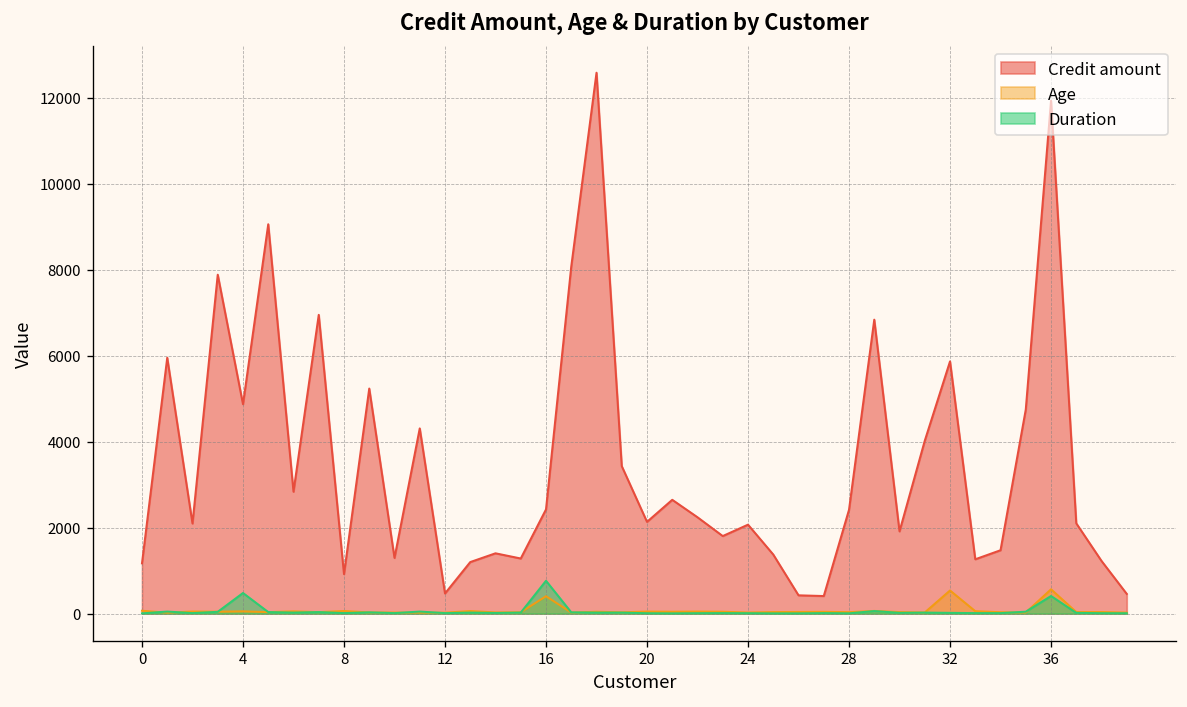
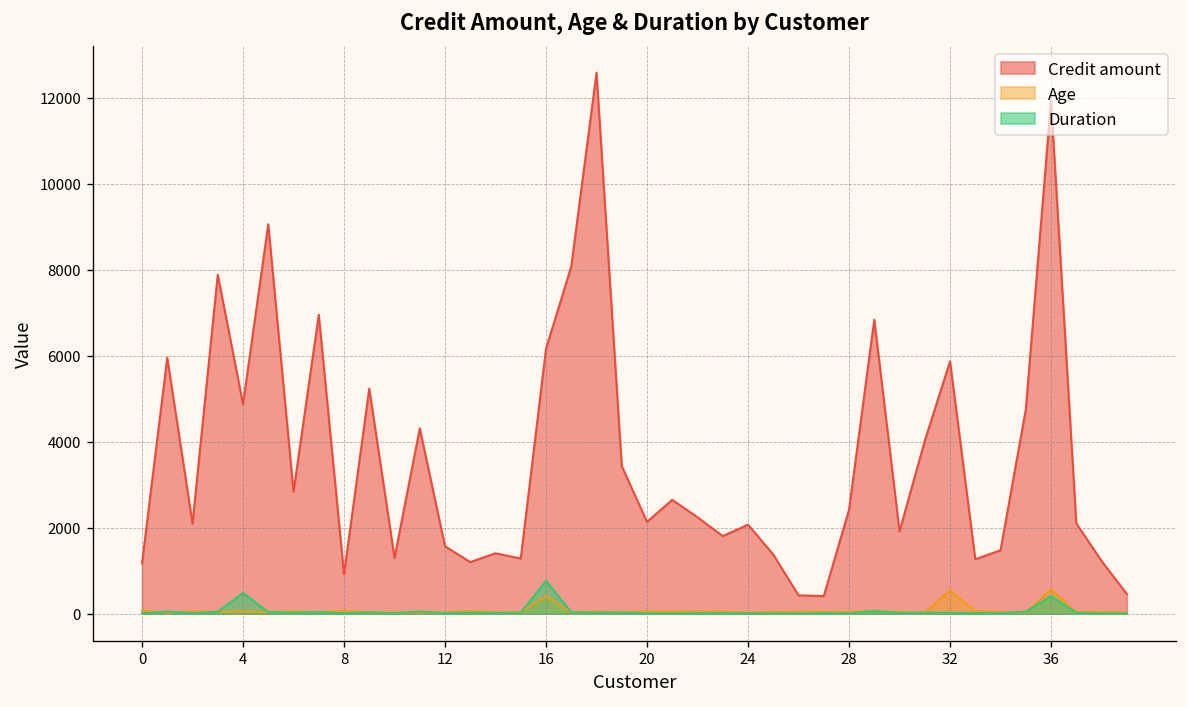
Credit amount, 12: 500 -> 1600
Credit amount, 16: 2400 -> 6200
